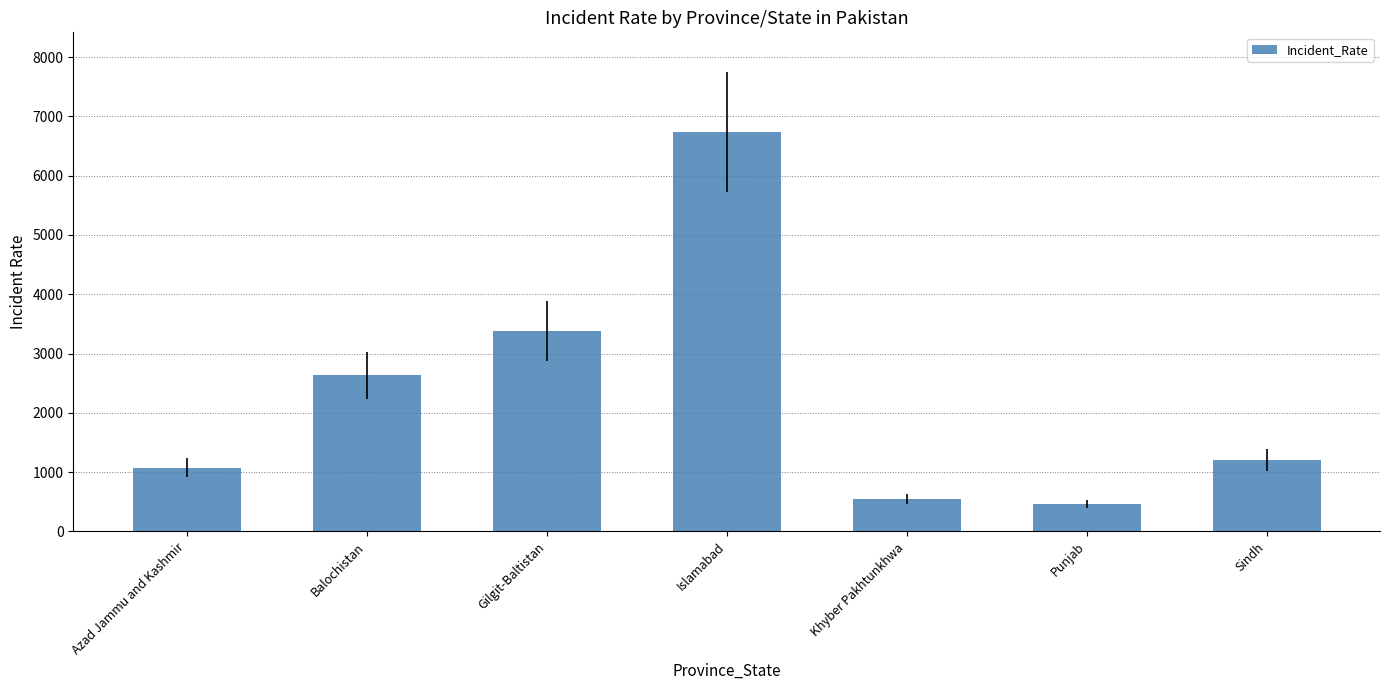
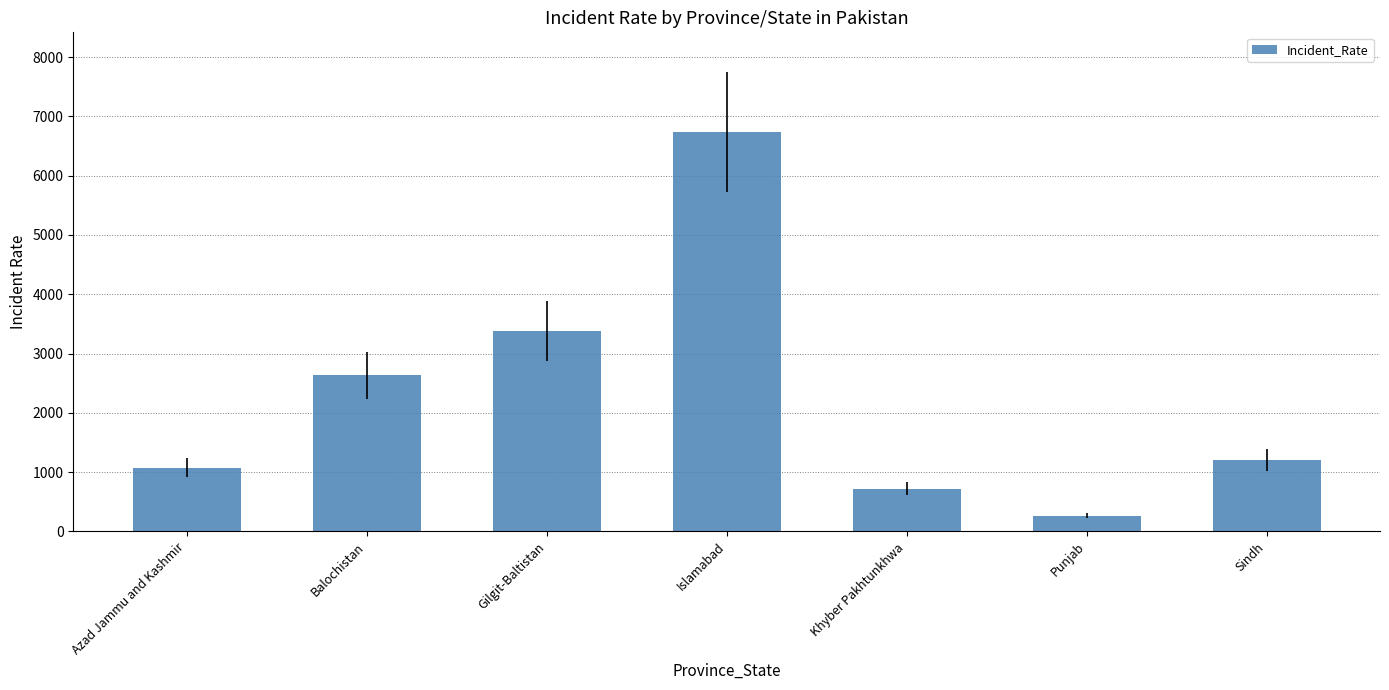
Khyber Pakhtunkhwa: 500 -> 700
Punjab: 500 -> 300
